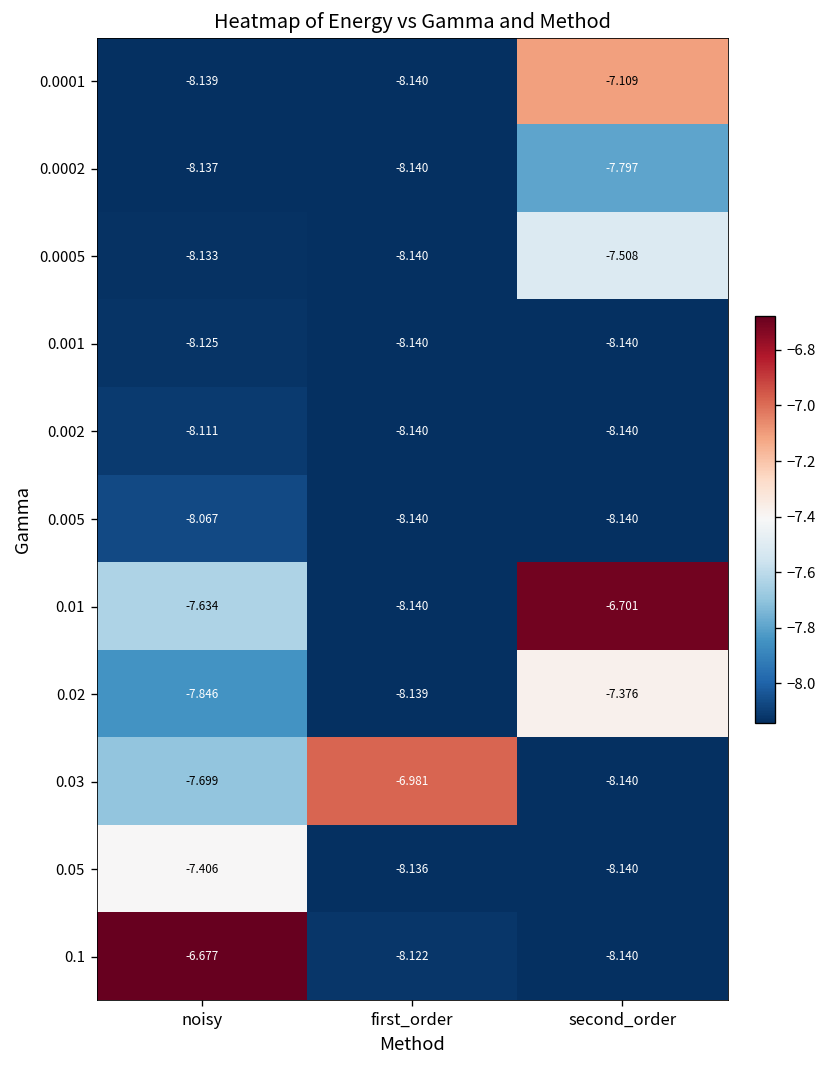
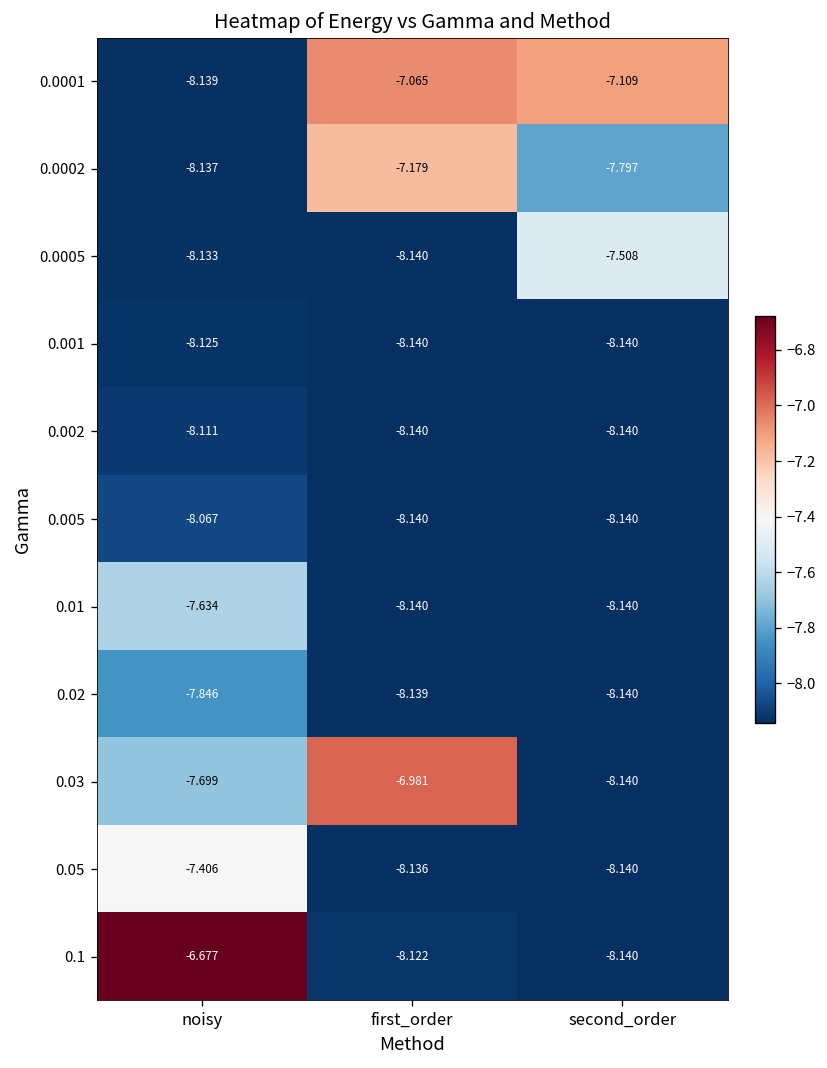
0.0001, first_order: -8.140 -> -7.065
0.0002, first_order: -8.140 -> -7.179
0.01, second_order: -6.701 -> -8.140
0.02, second_order: -7.376 -> -8.140
